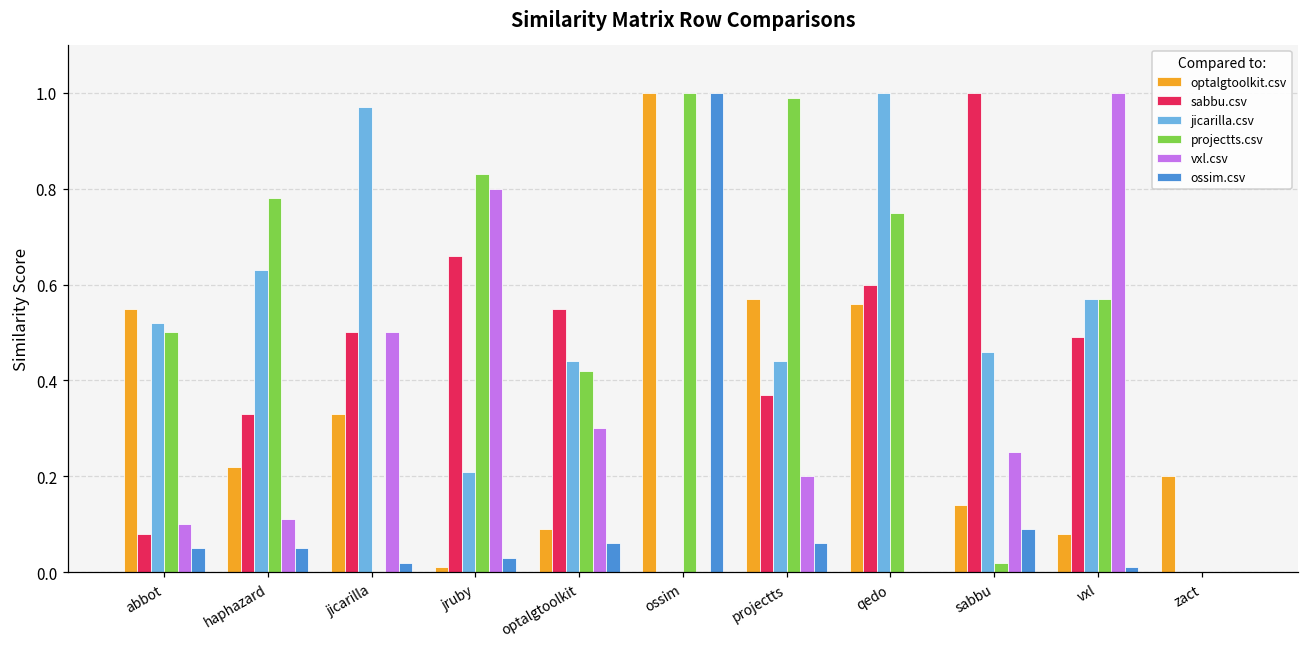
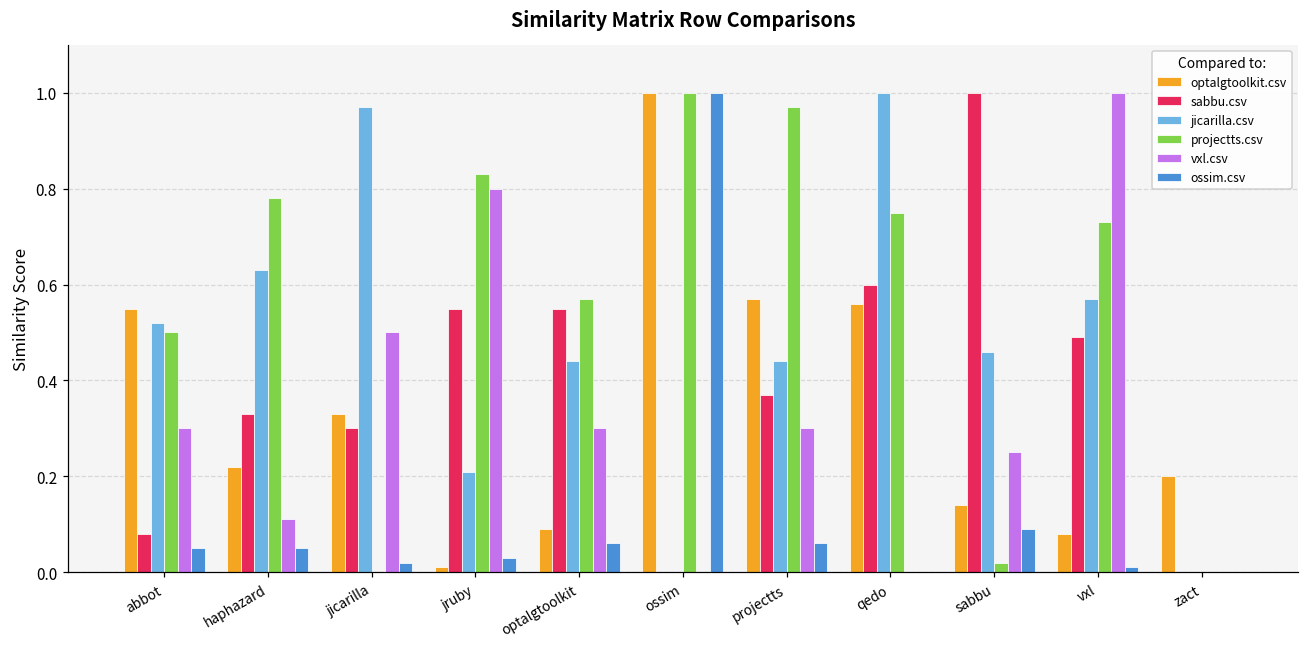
vxl.csv, abbot: 0.1 -> 0.3
sabbu.csv, jicarilla: 0.5 -> 0.3
sabbu.csv, jruby: 0.66 -> 0.55
projectts.csv, optalgtoolkit: 0.42 -> 0.57
projectts.csv, projectts: 0.99 -> 0.97
vxl.csv, projectts: 0.2 -> 0.3
projectts.csv, vxl: 0.57 -> 0.73
